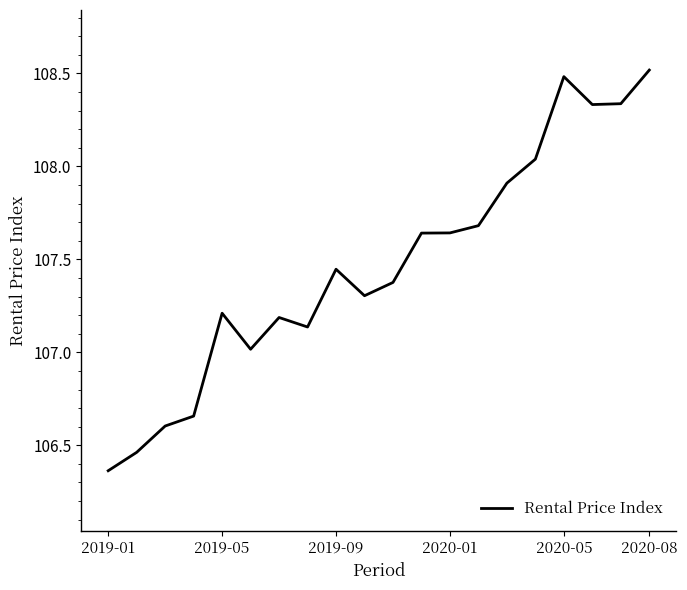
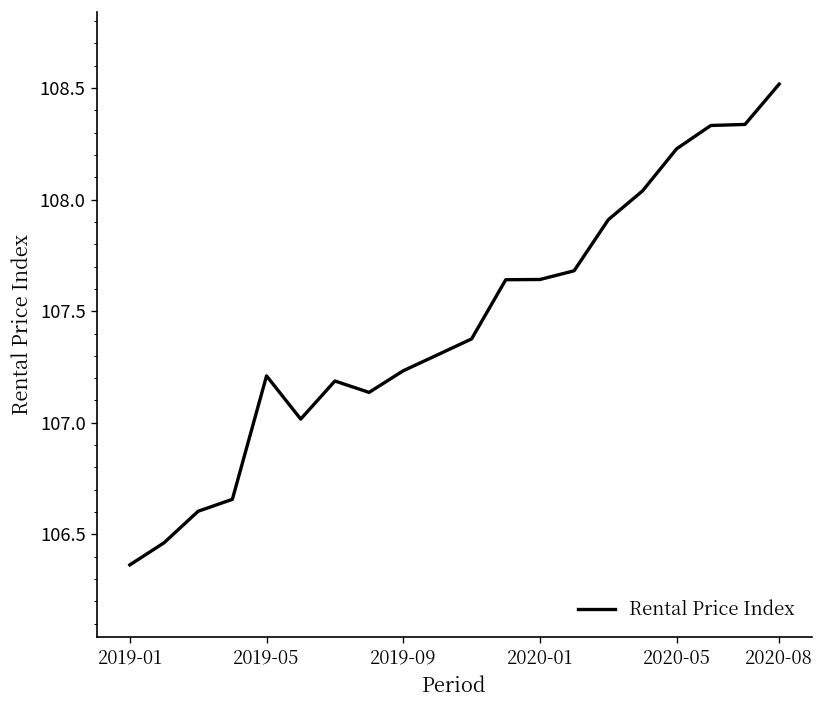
2019-09: 107.45 -> 107.23
2020-05: 108.48 -> 108.23
